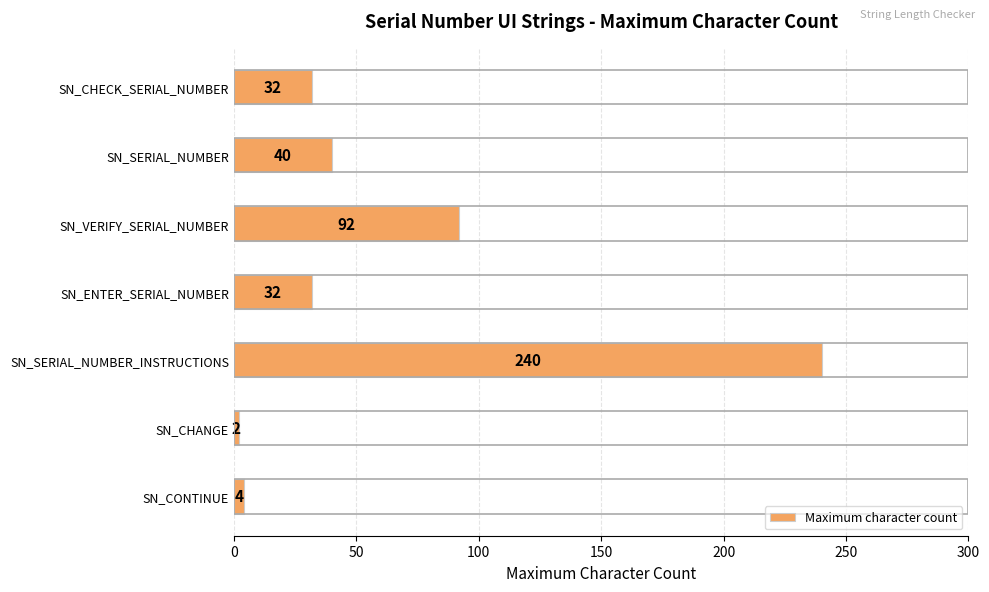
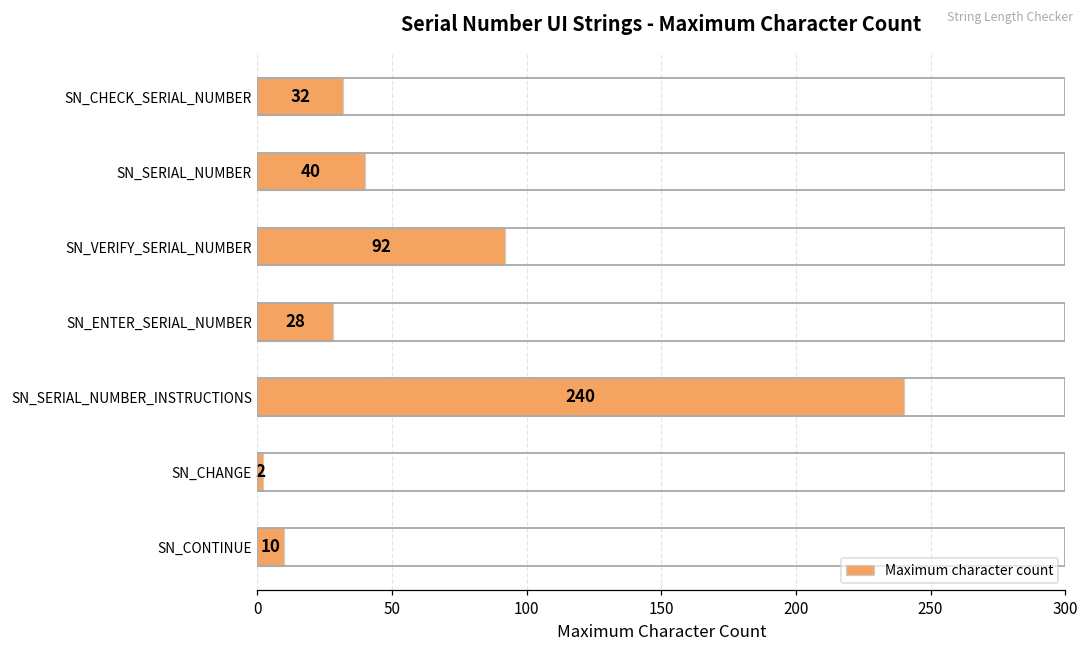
SN_ENTER_SERIAL_NUMBER: 32 -> 28
SN_CONTINUE: 4 -> 10
